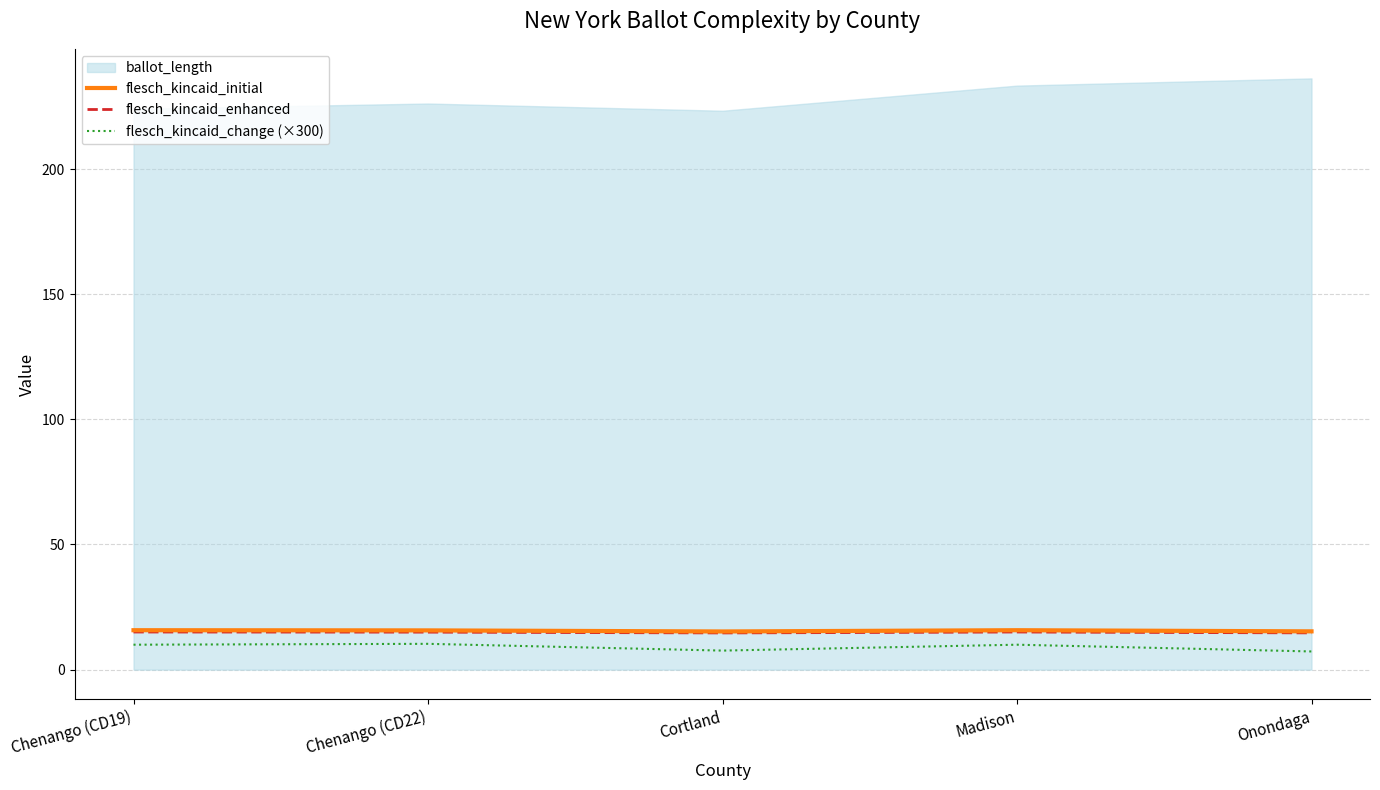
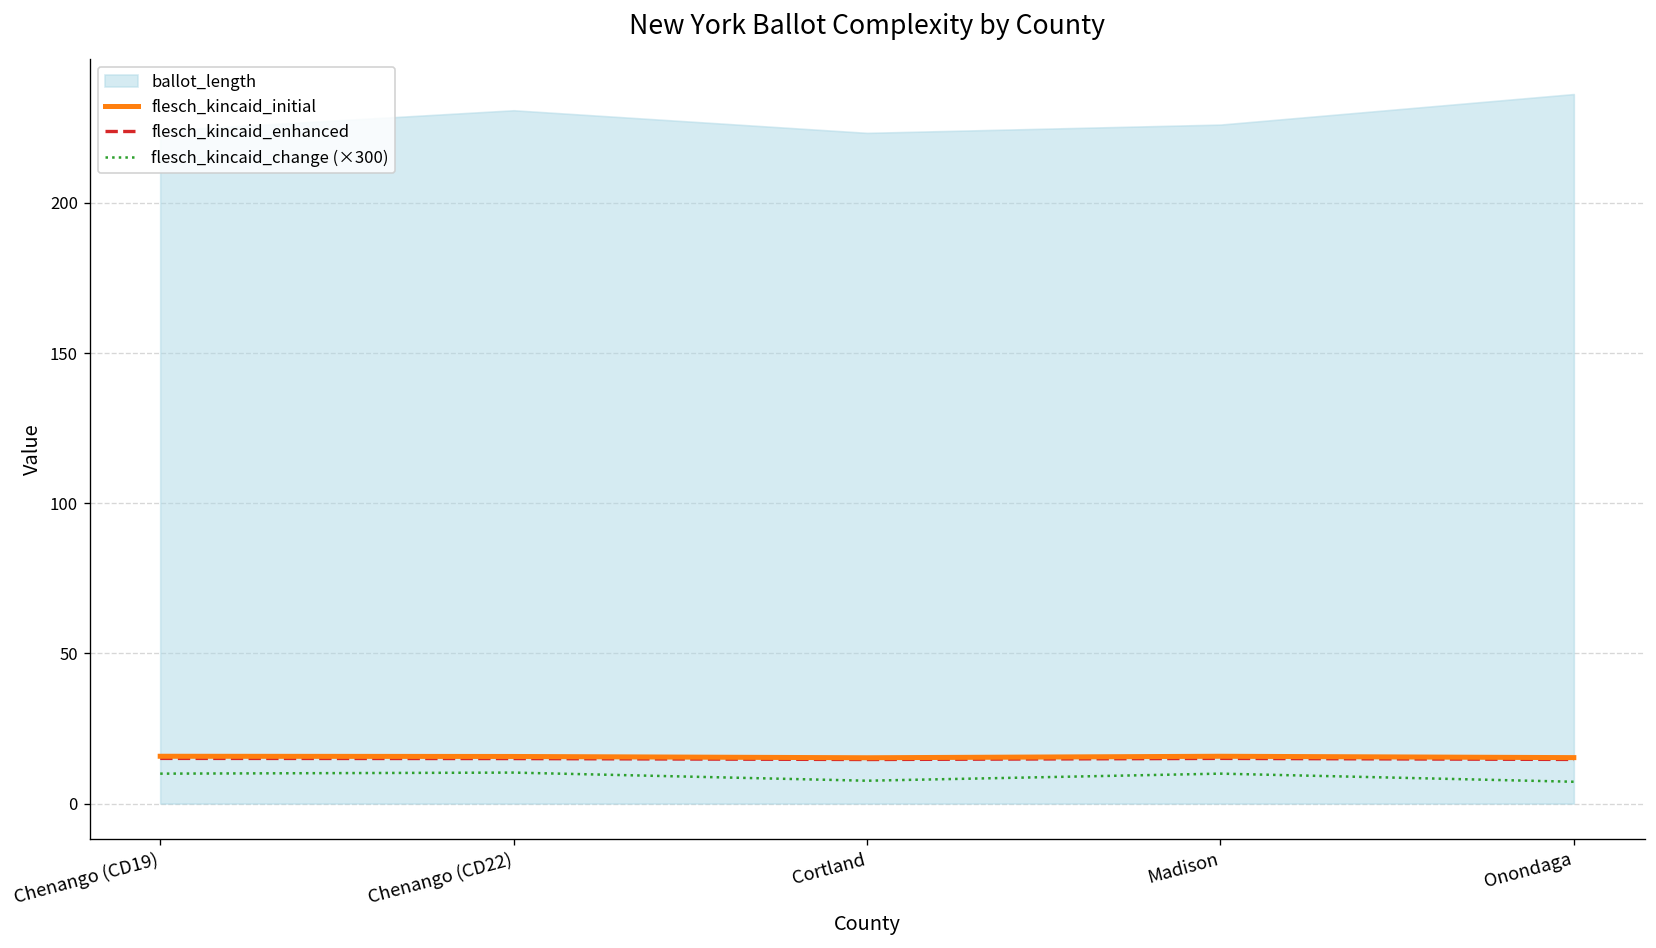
ballot_length, Chenango (CD22): 226 -> 231
ballot_length, Madison: 233 -> 226
